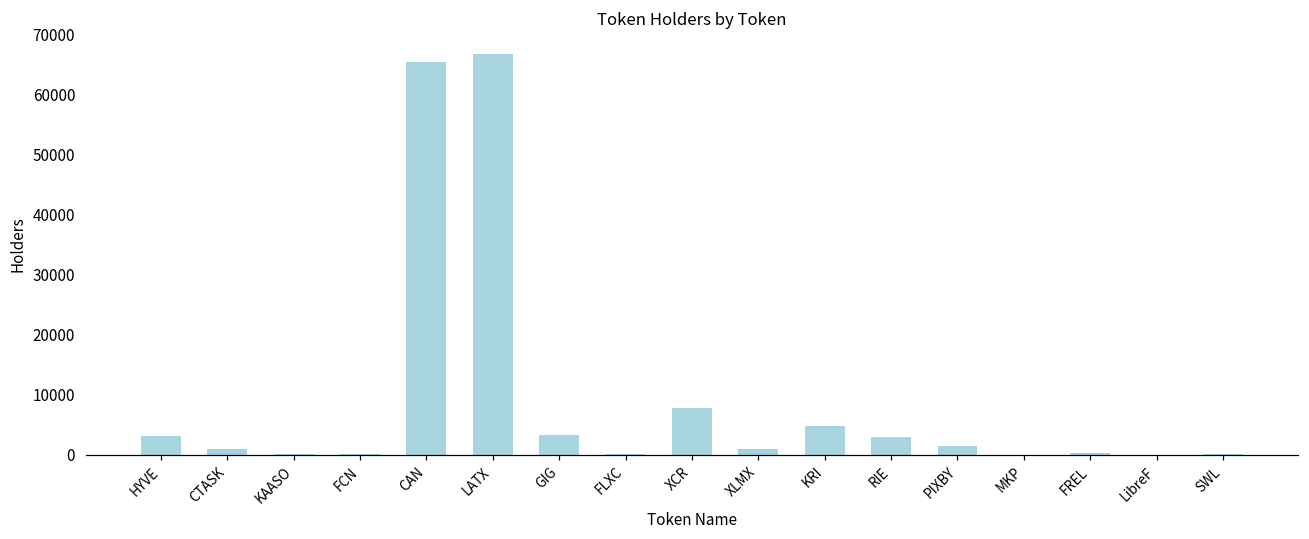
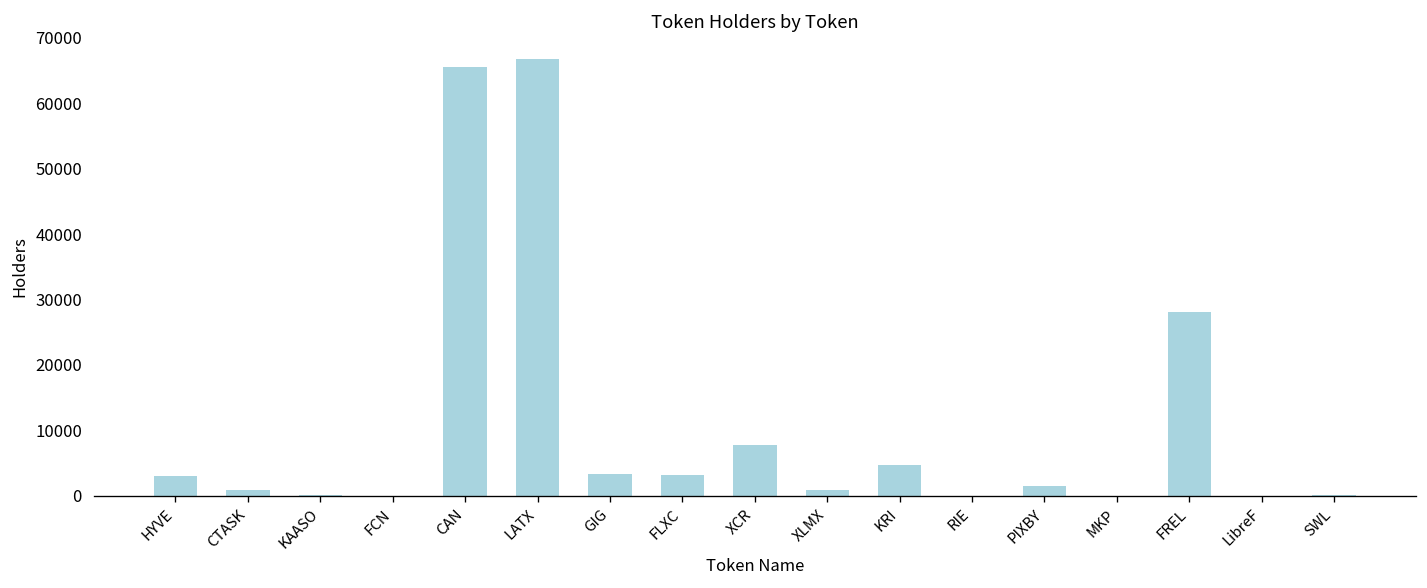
FLXC: 0 -> 3000
RIE: 3000 -> 0
FREL: 0 -> 28000
